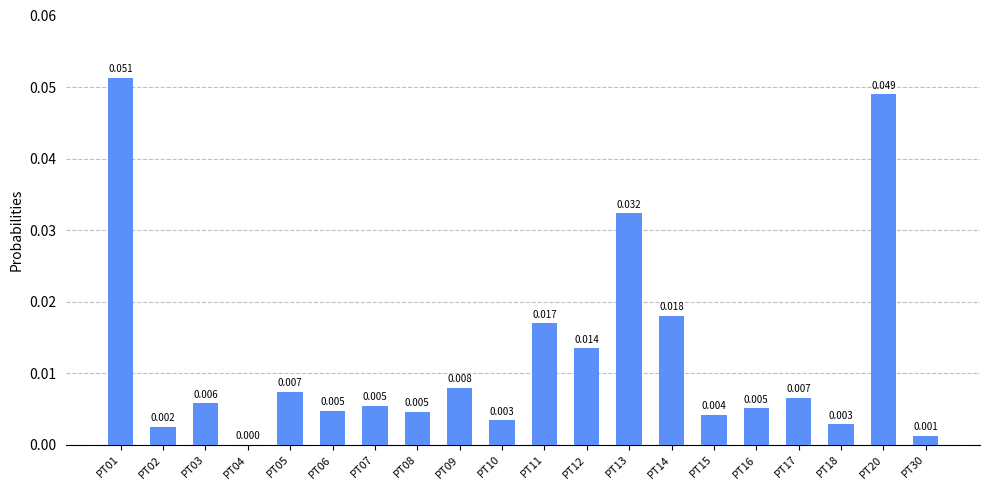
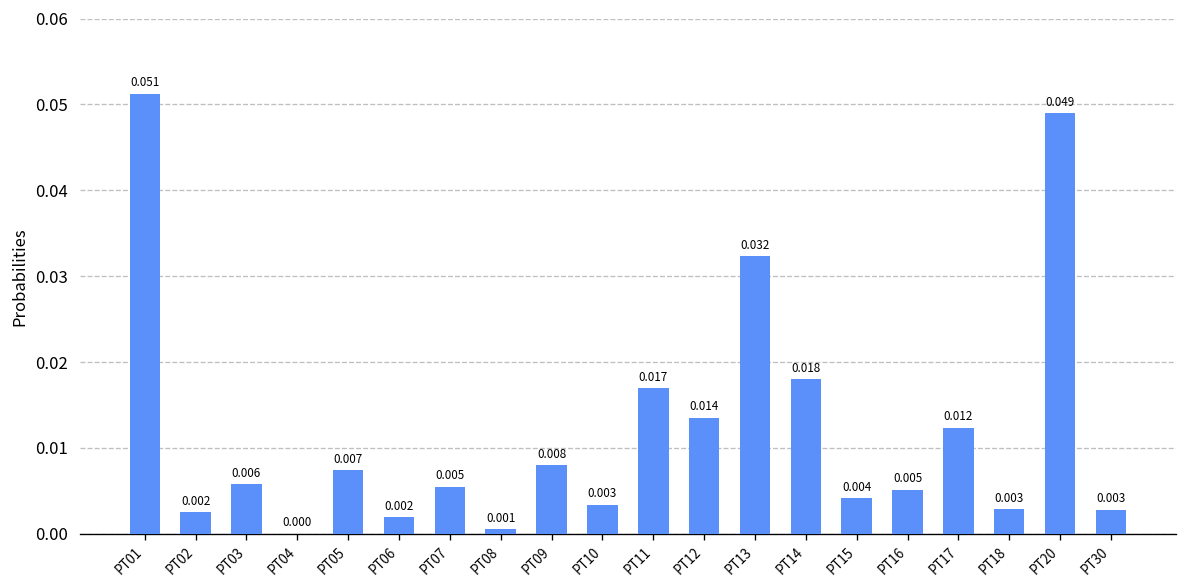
PT06: 0.005 -> 0.002
PT08: 0.005 -> 0.001
PT17: 0.007 -> 0.012
PT30: 0.001 -> 0.003
